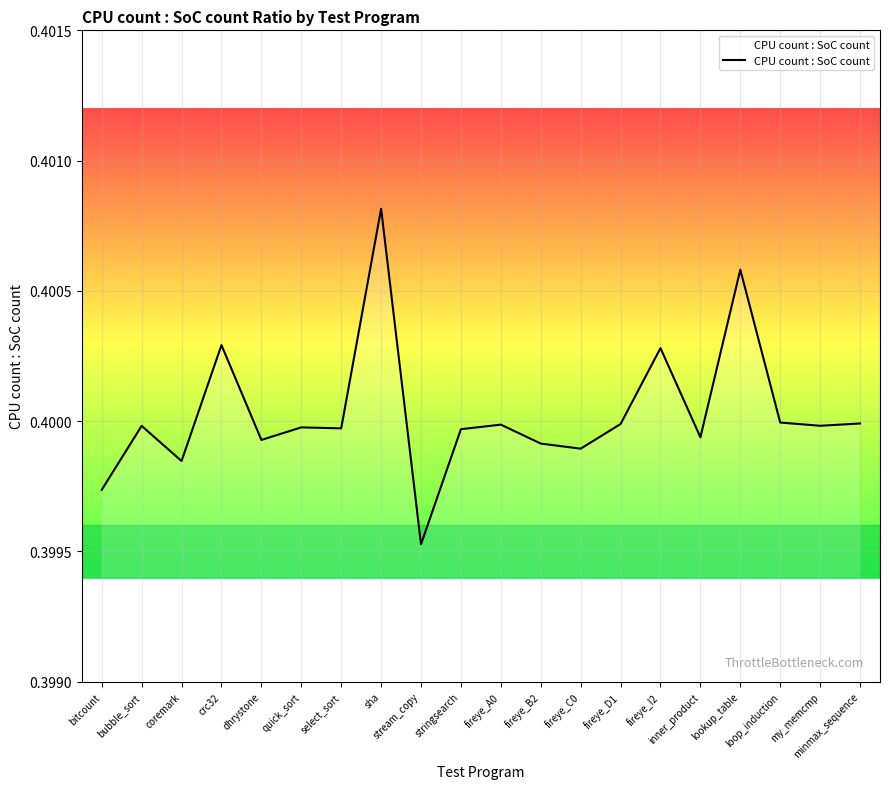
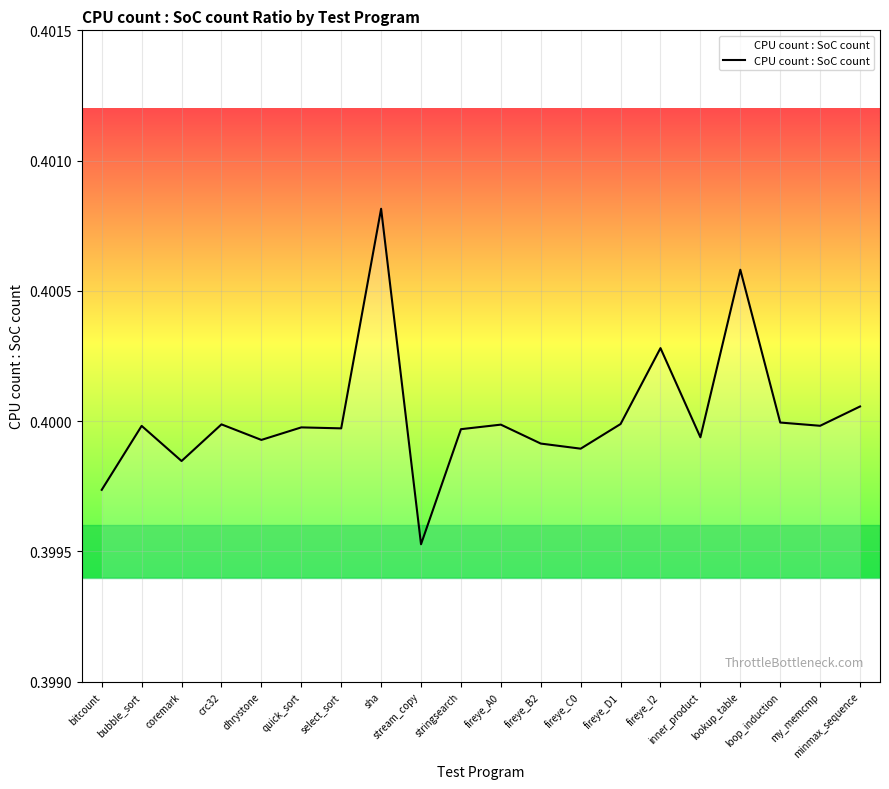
crc32: 0.40029 -> 0.39999
minmax_sequence: 0.39999 -> 0.40006
